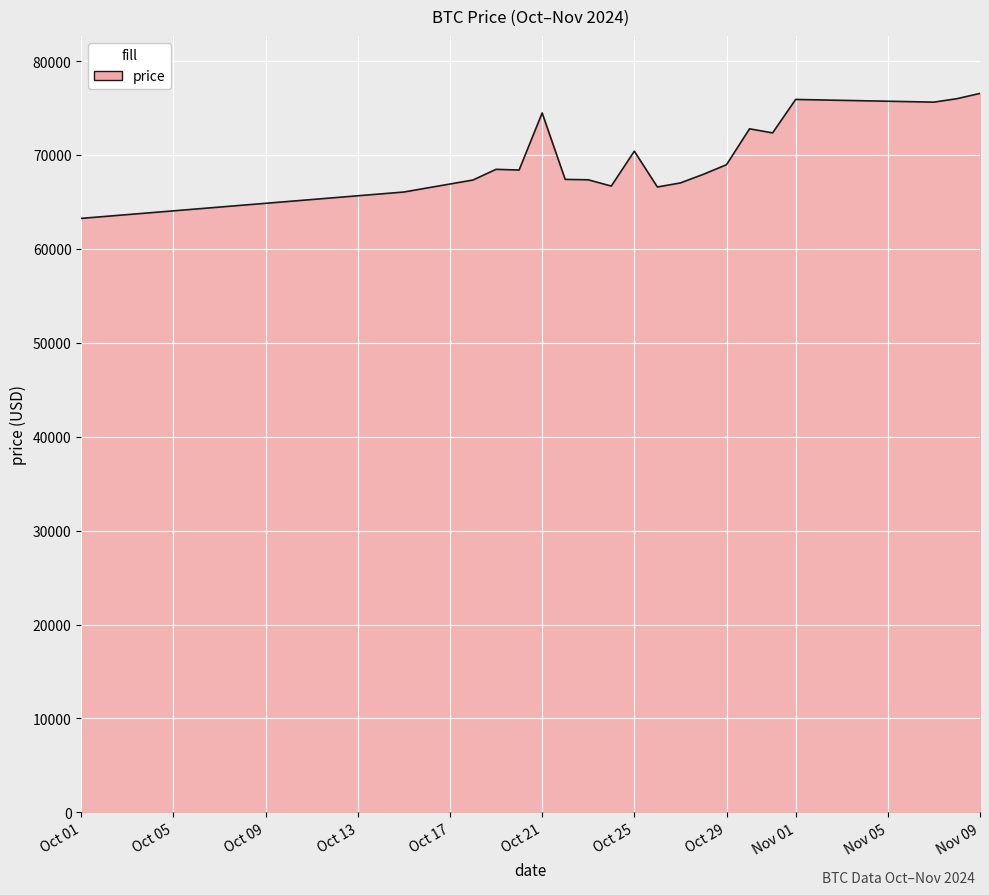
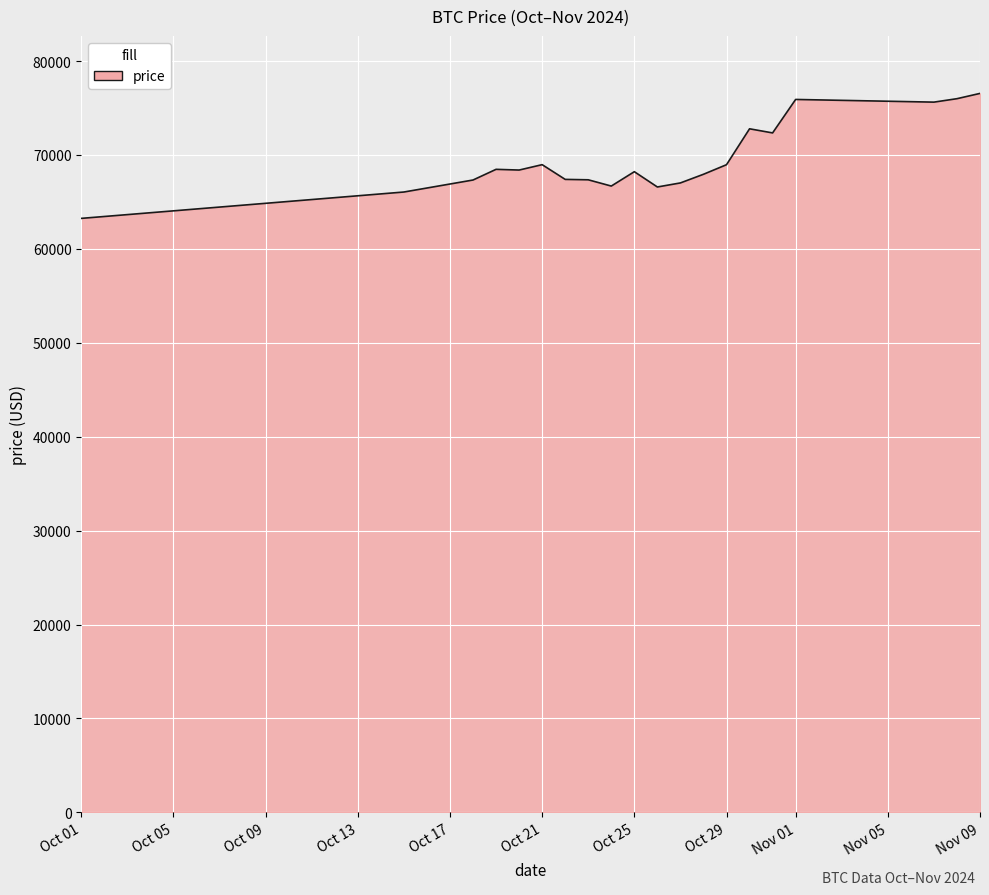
Oct 21: 74000 -> 69000
Oct 25: 70000 -> 68000
